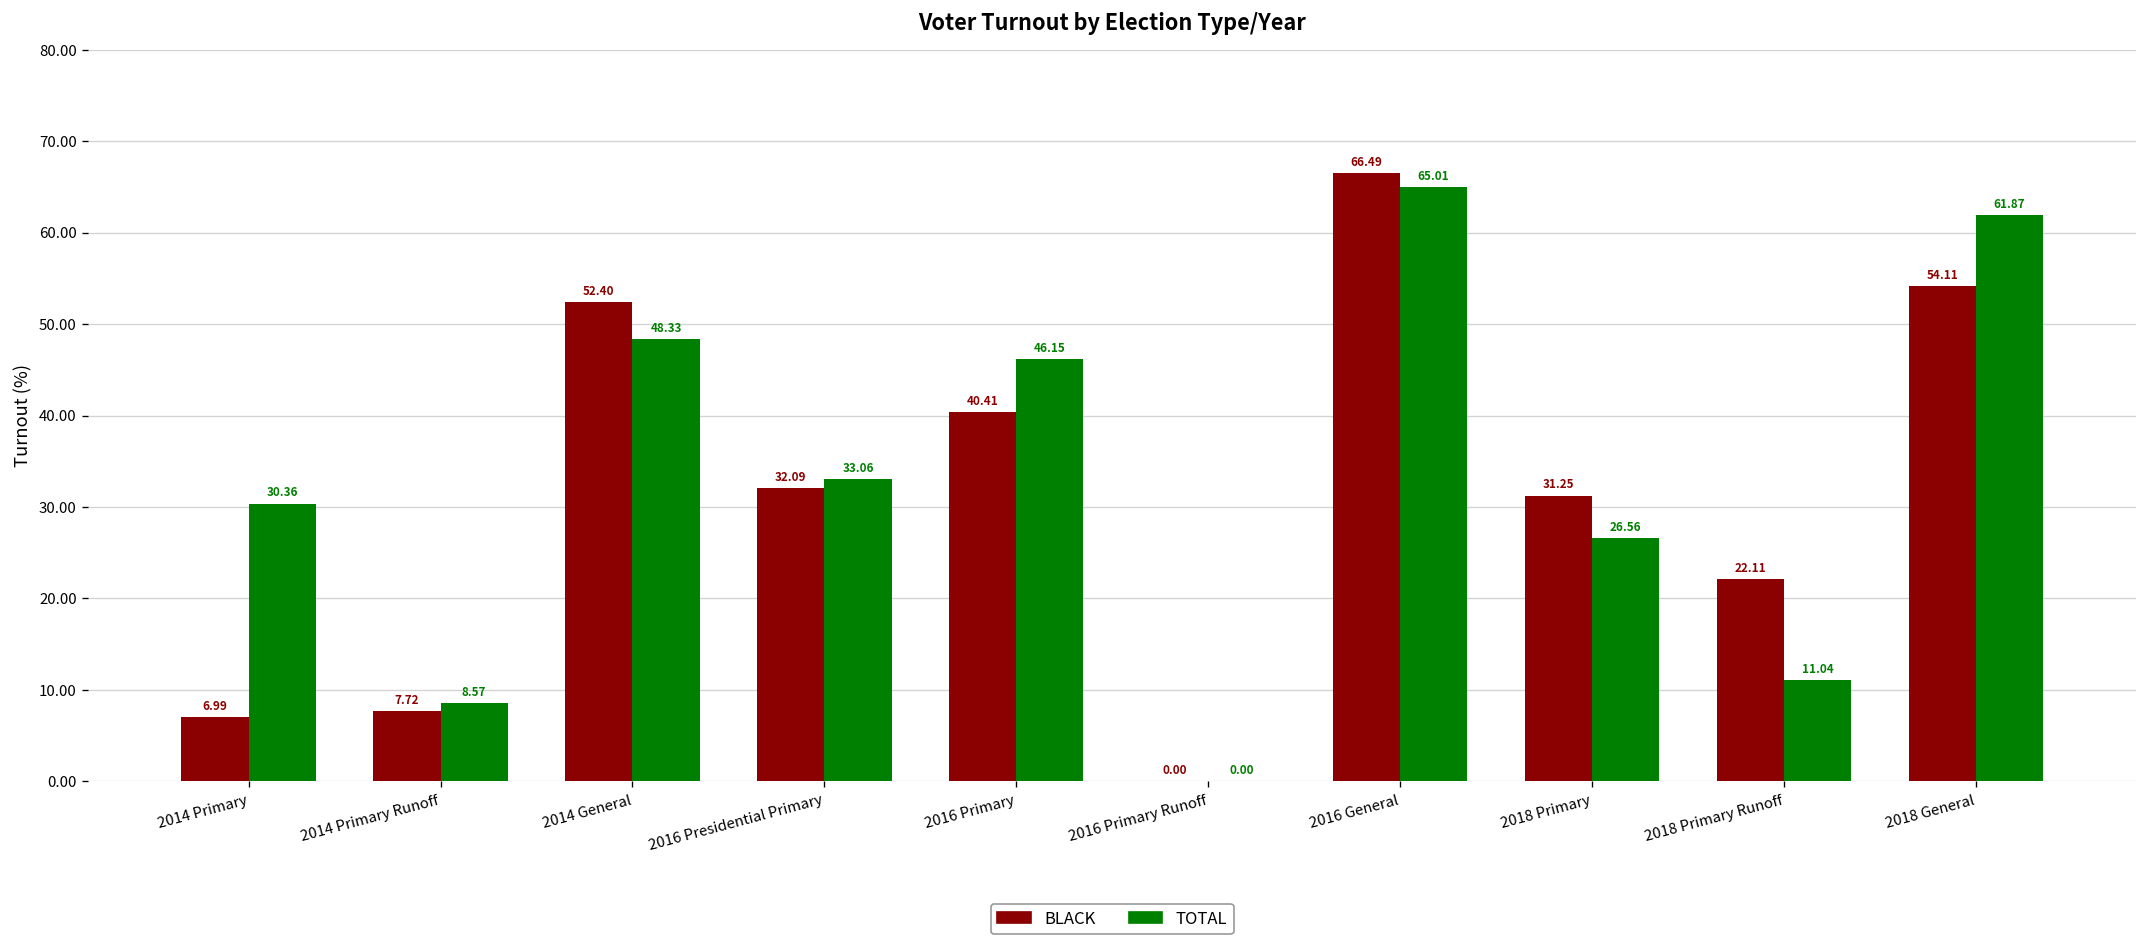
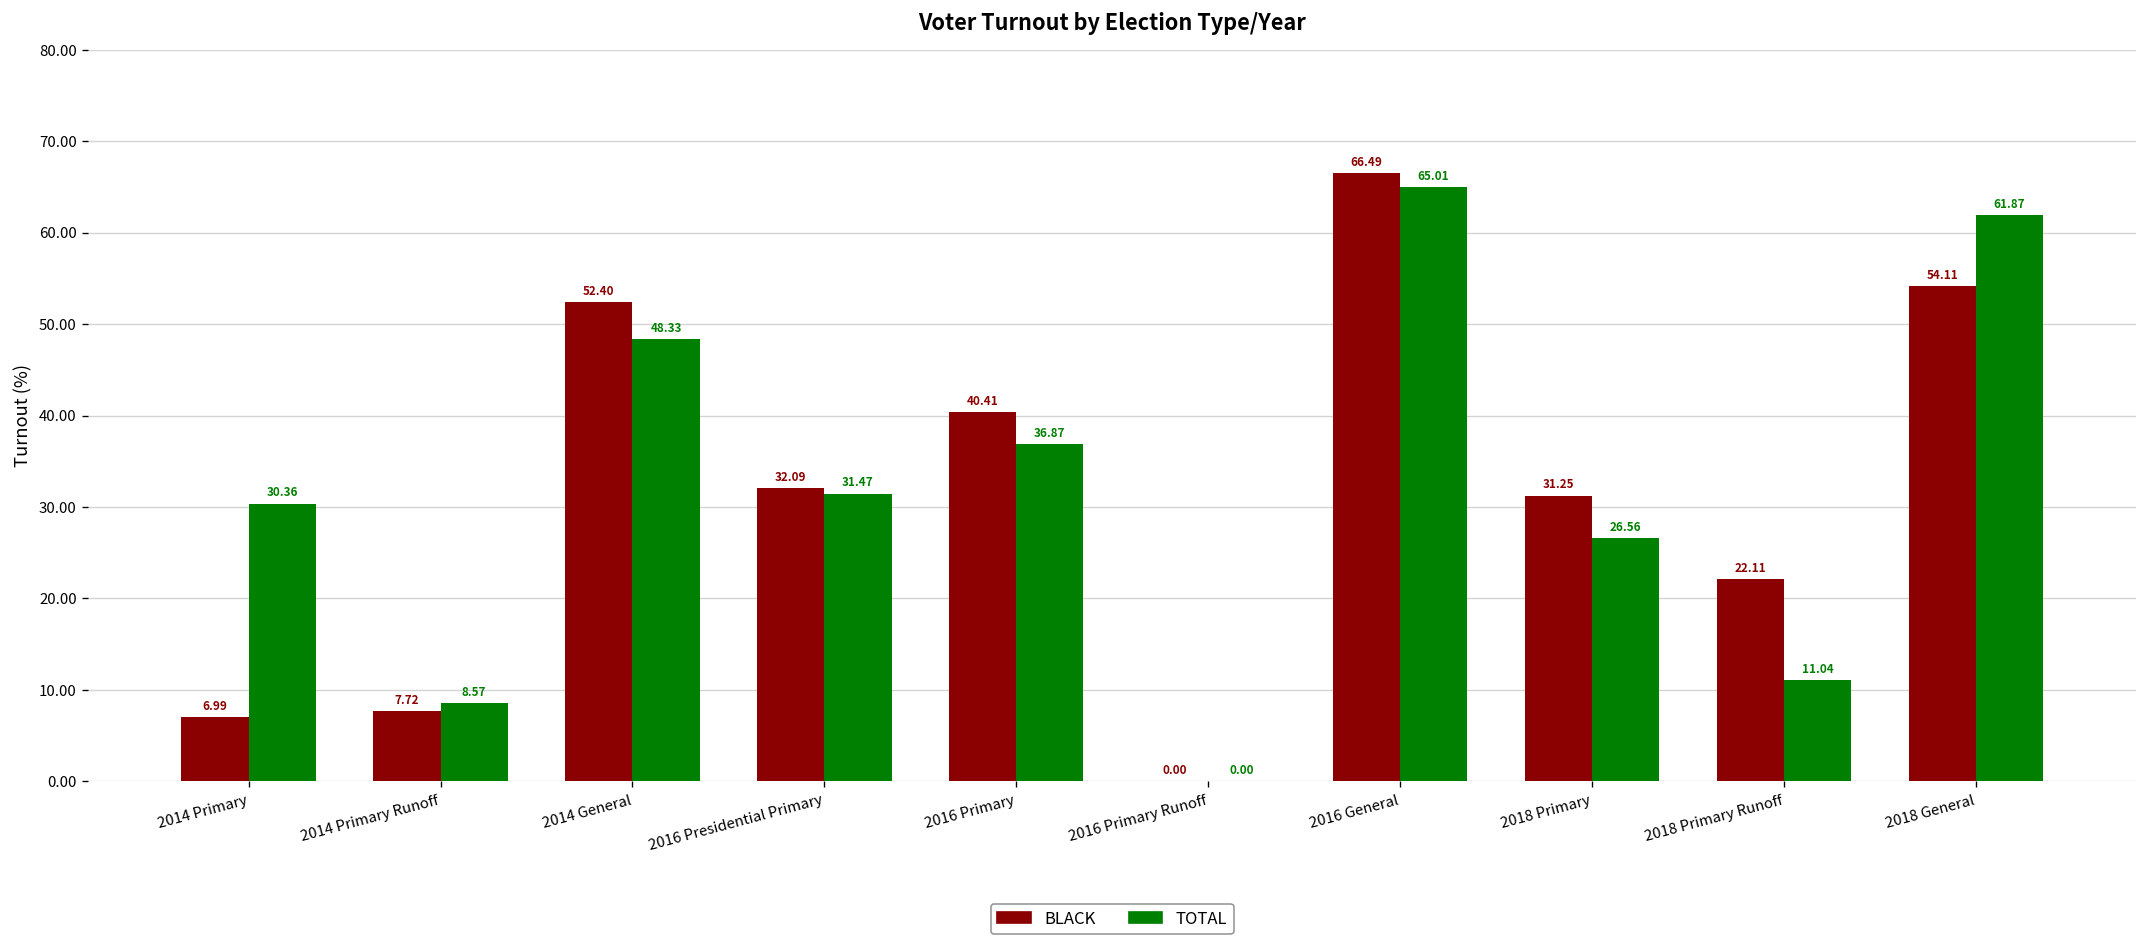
TOTAL, 2016 Presidential Primary: 33.06 -> 31.47
TOTAL, 2016 Primary: 46.15 -> 36.87
